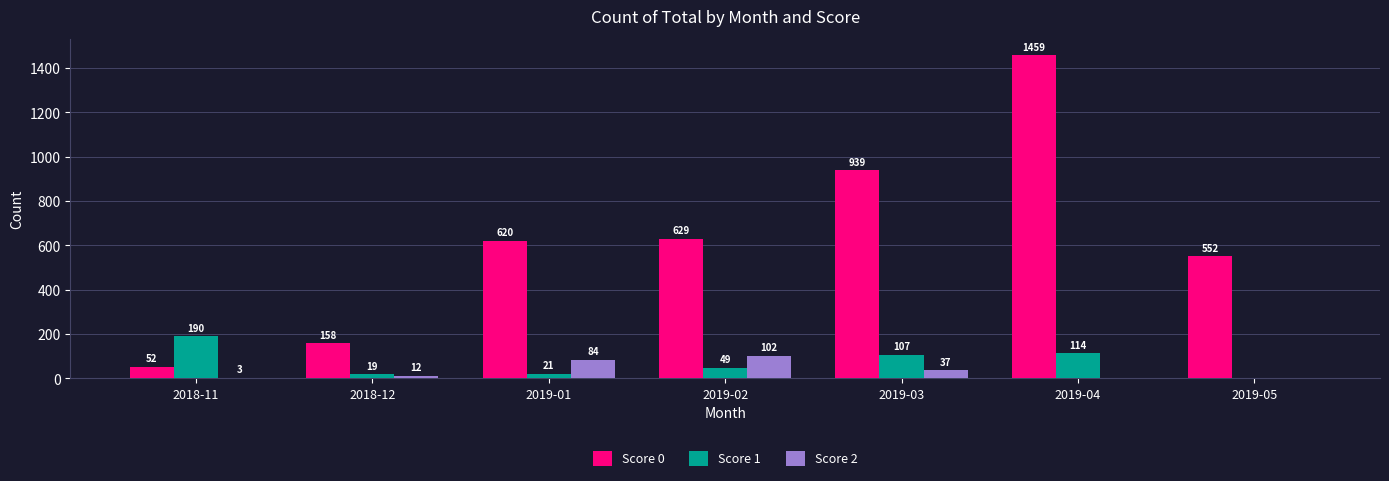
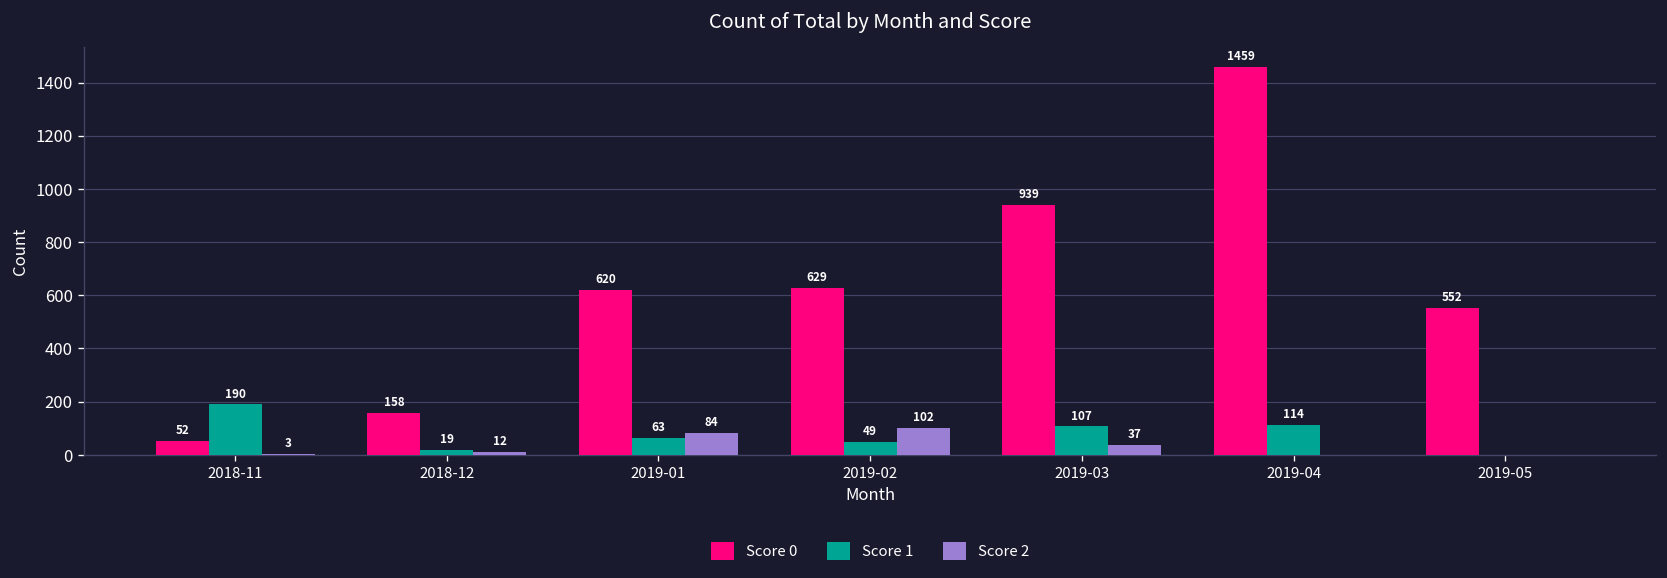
Score 1, 2019-01: 21 -> 63
